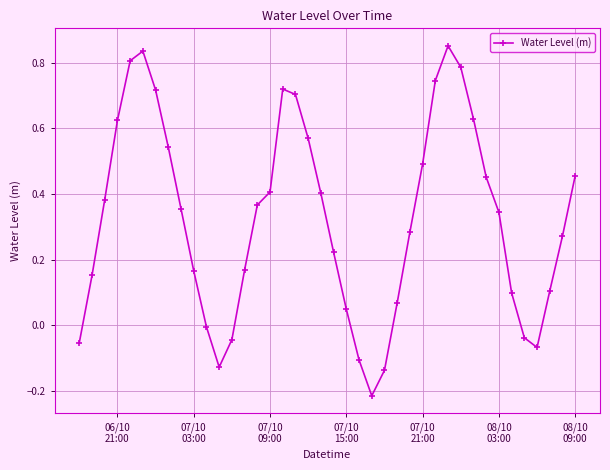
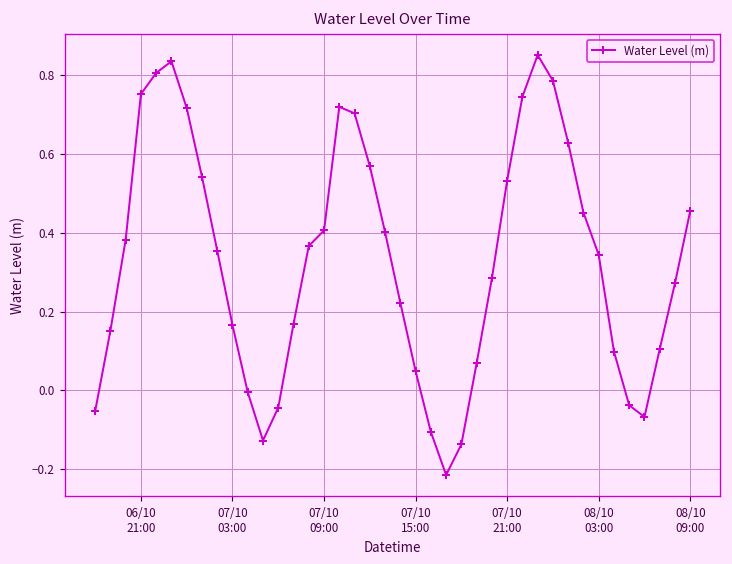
06/10 21:00: 0.62 -> 0.75
07/10 21:00: 0.49 -> 0.53
